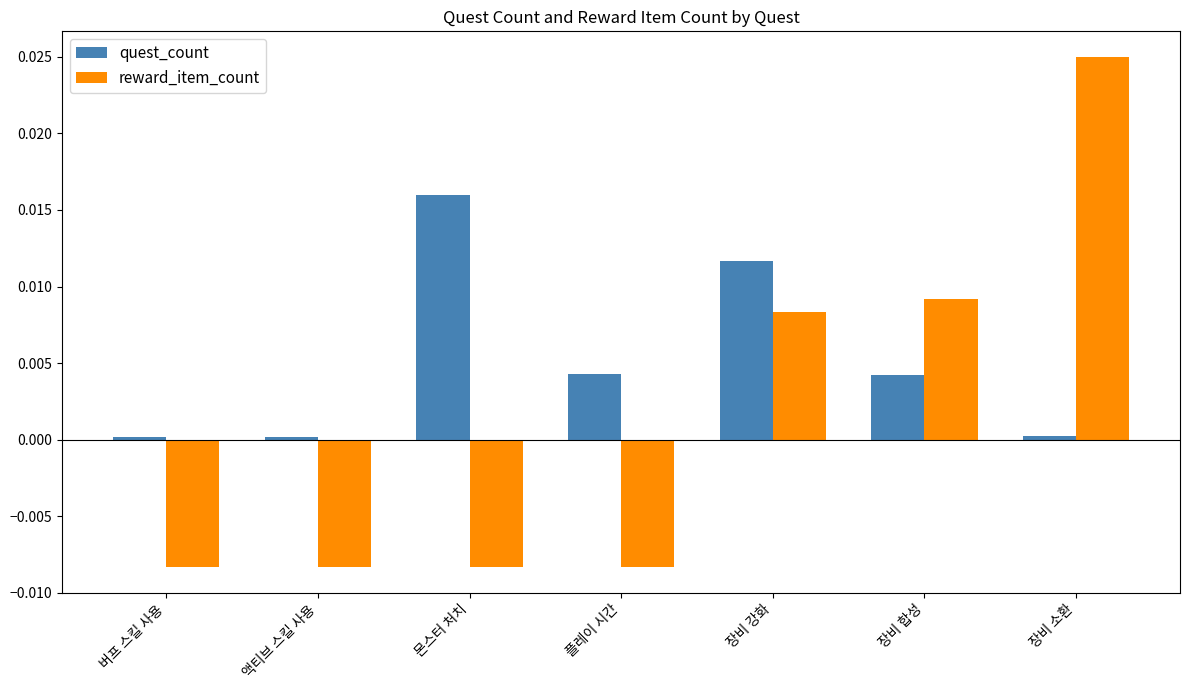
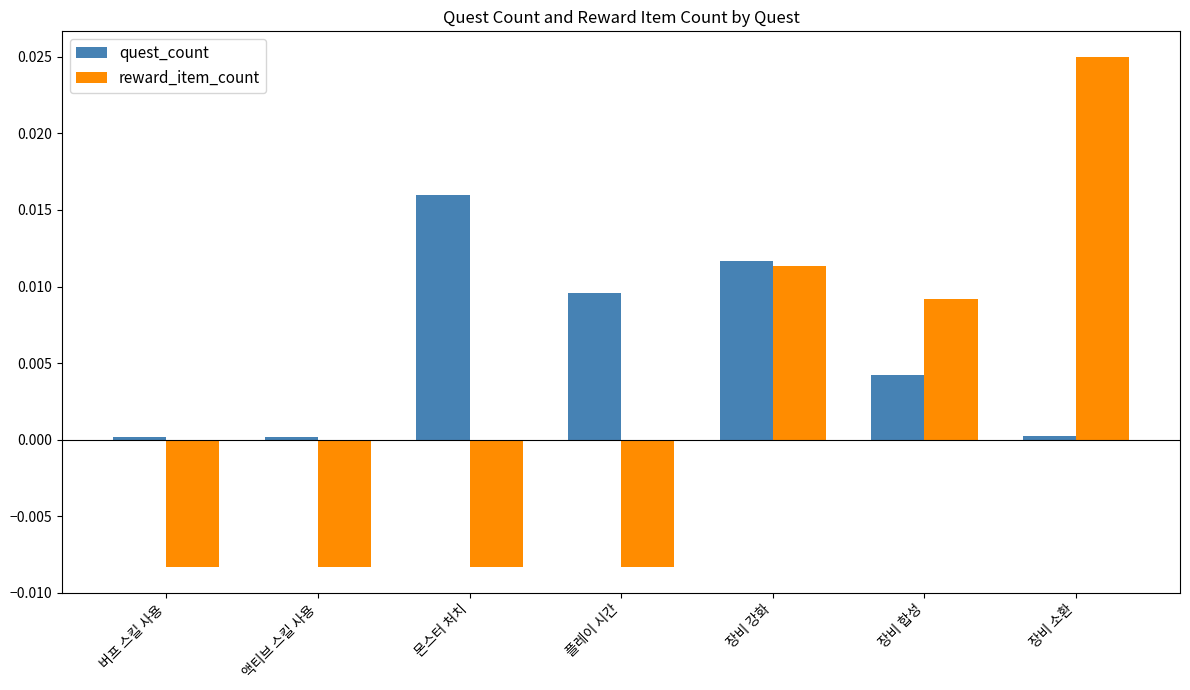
quest_count, 플레이 시간: 0.0043 -> 0.0096
reward_item_count, 장비 강화: 0.0083 -> 0.0113
